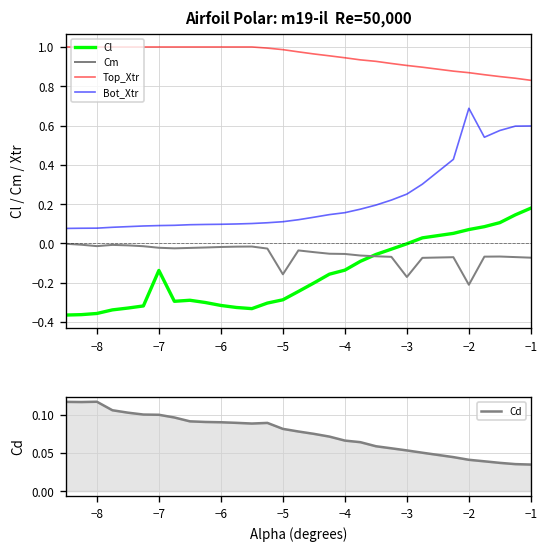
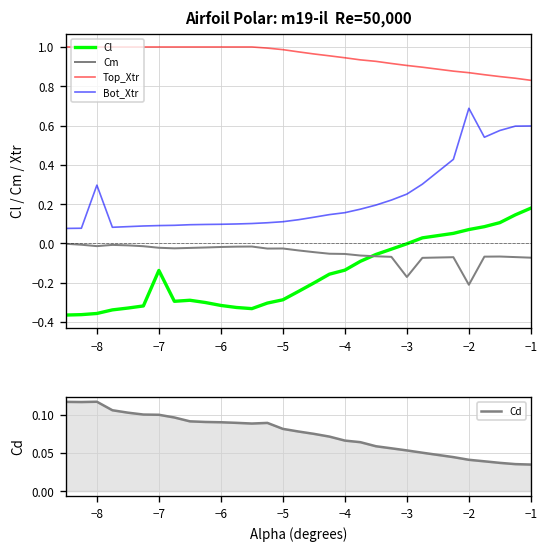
Airfoil Polar: m19-il Re=50,000, Bot_Xtr, −8: 0.08 -> 0.30
Airfoil Polar: m19-il Re=50,000, Cm, −5: -0.16 -> -0.03
